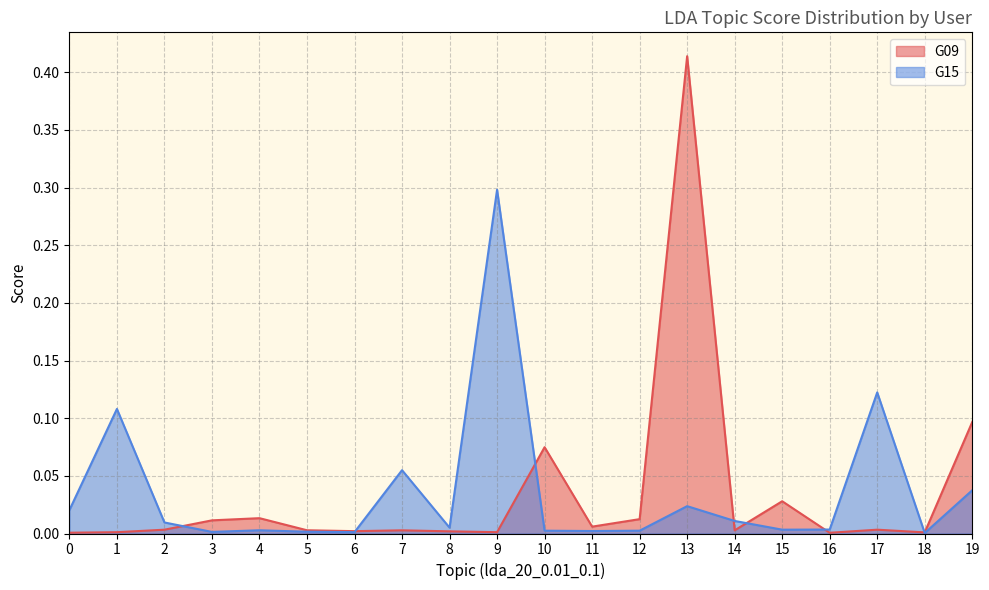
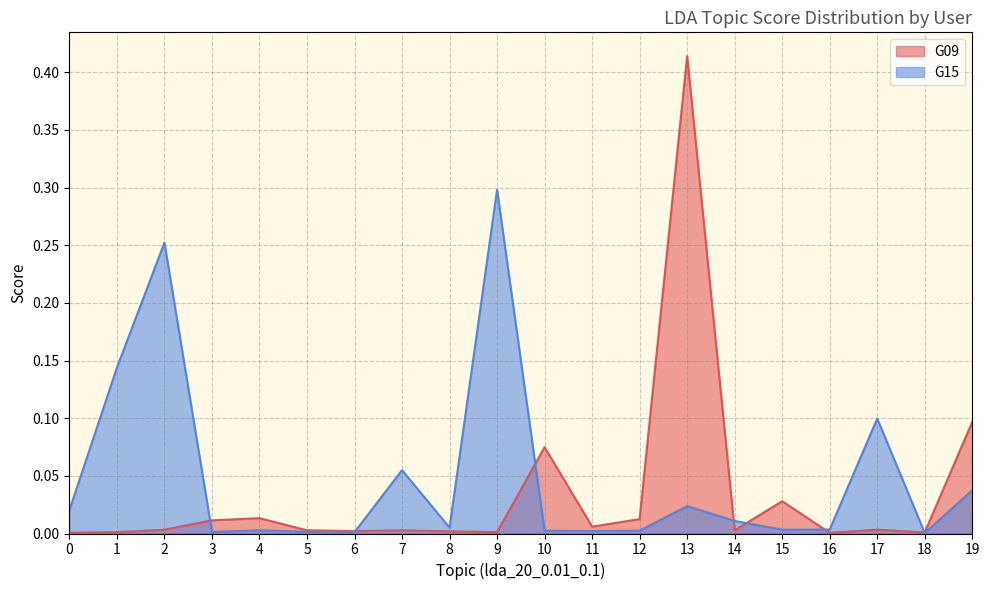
G15, 1: 0.108 -> 0.144
G15, 2: 0.010 -> 0.252
G15, 17: 0.122 -> 0.100
